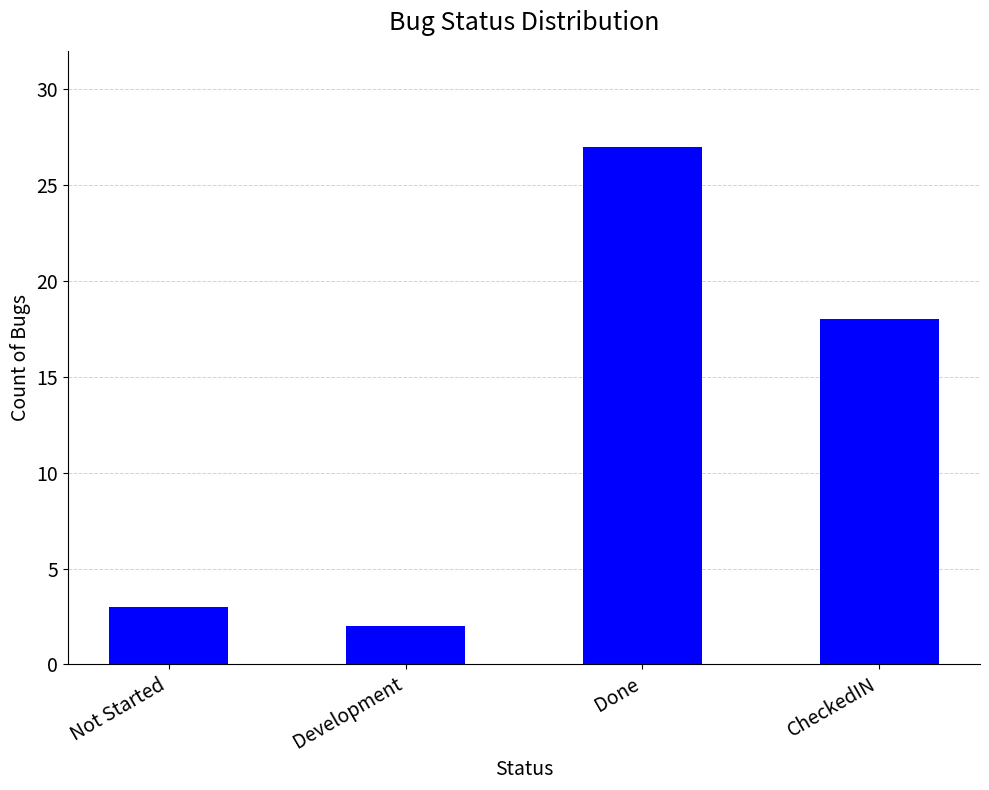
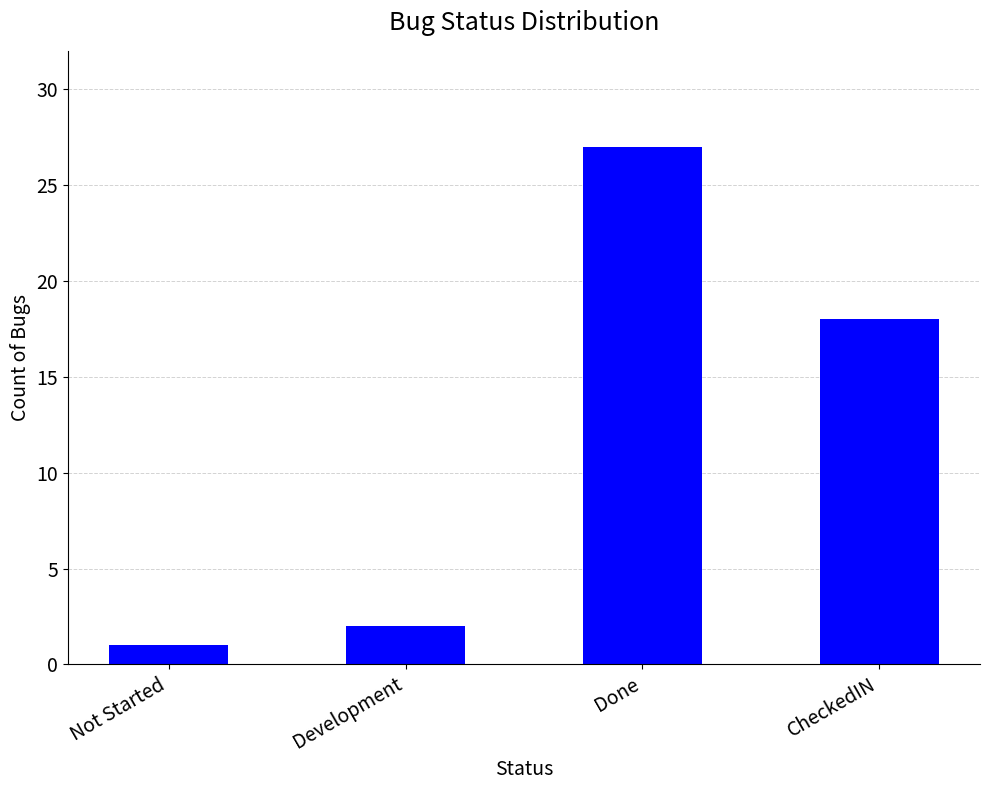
Not Started: 3 -> 1
